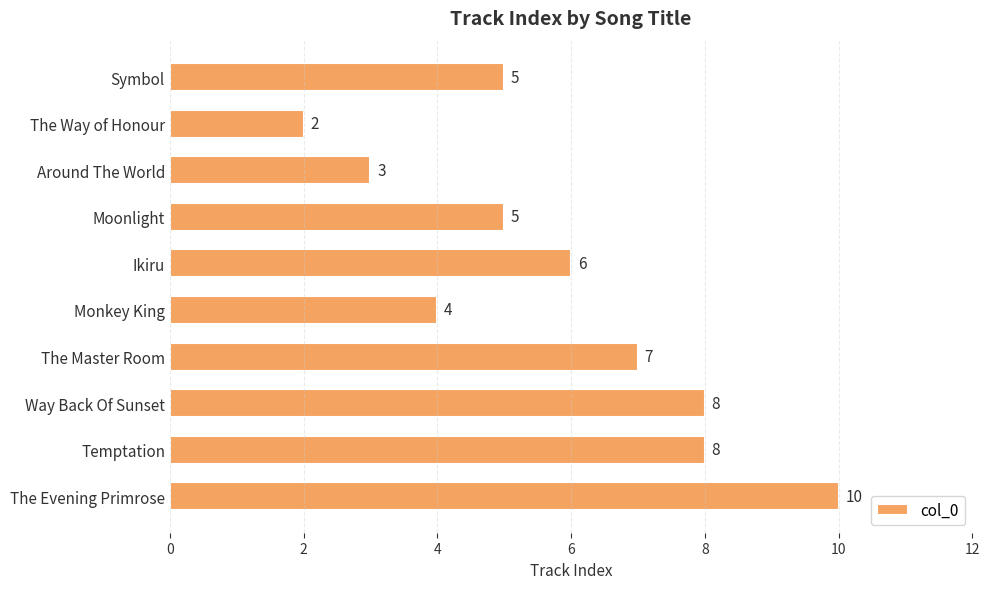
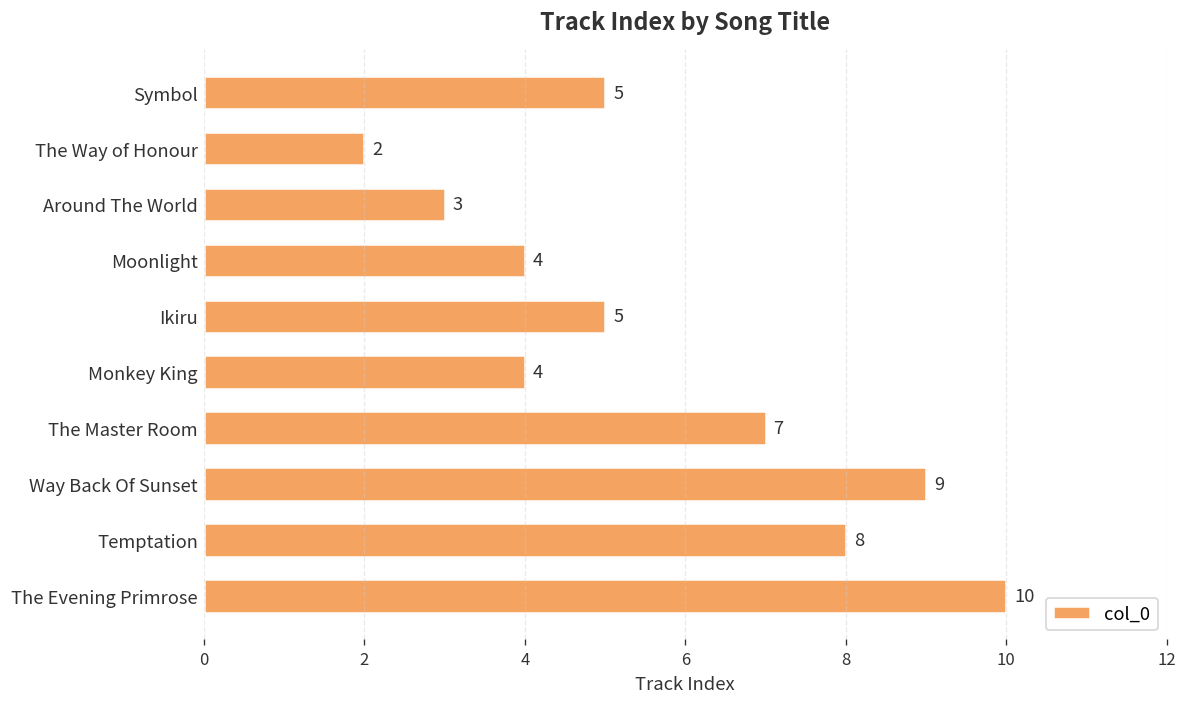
Moonlight: 5 -> 4
Ikiru: 6 -> 5
Way Back Of Sunset: 8 -> 9
